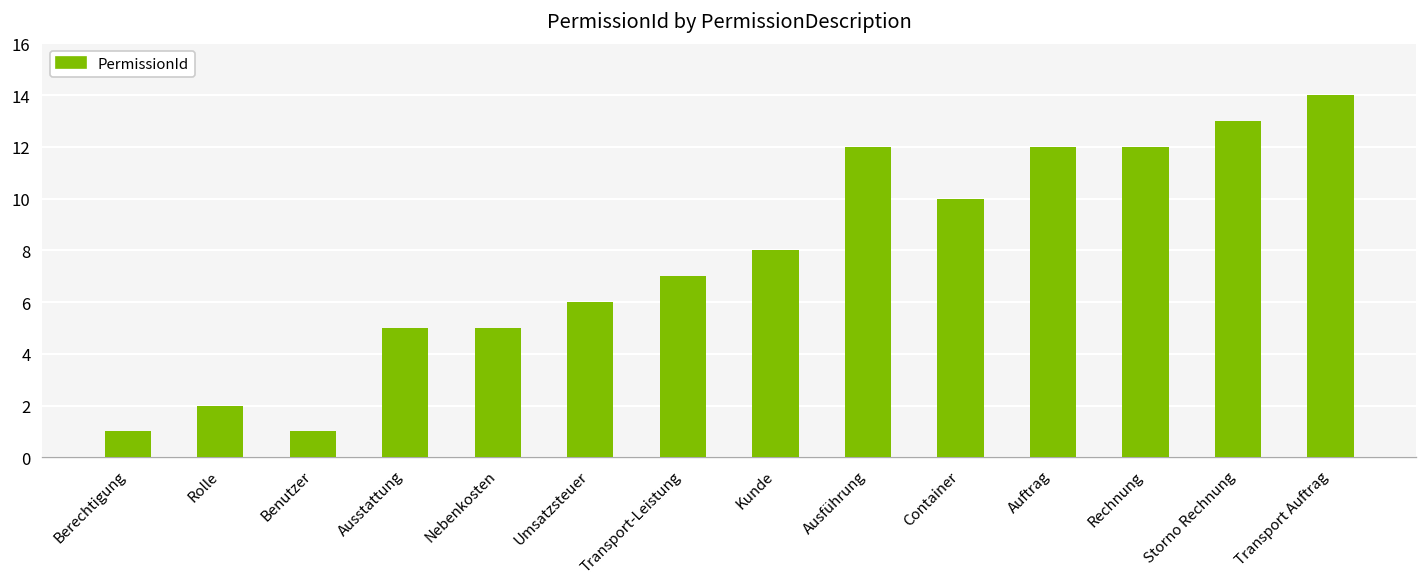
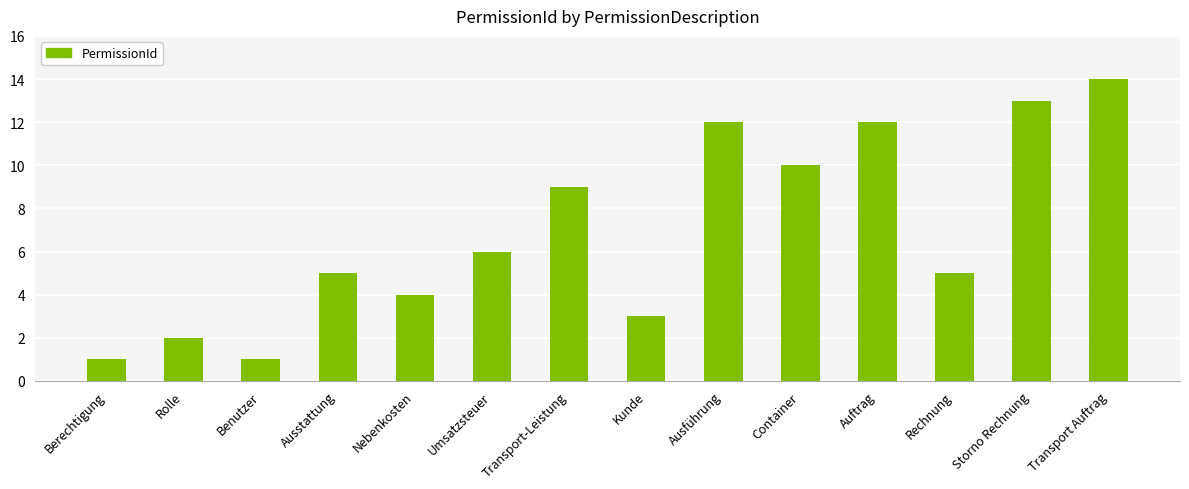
Nebenkosten: 5 -> 4
Transport-Leistung: 7 -> 9
Kunde: 8 -> 3
Rechnung: 12 -> 5
